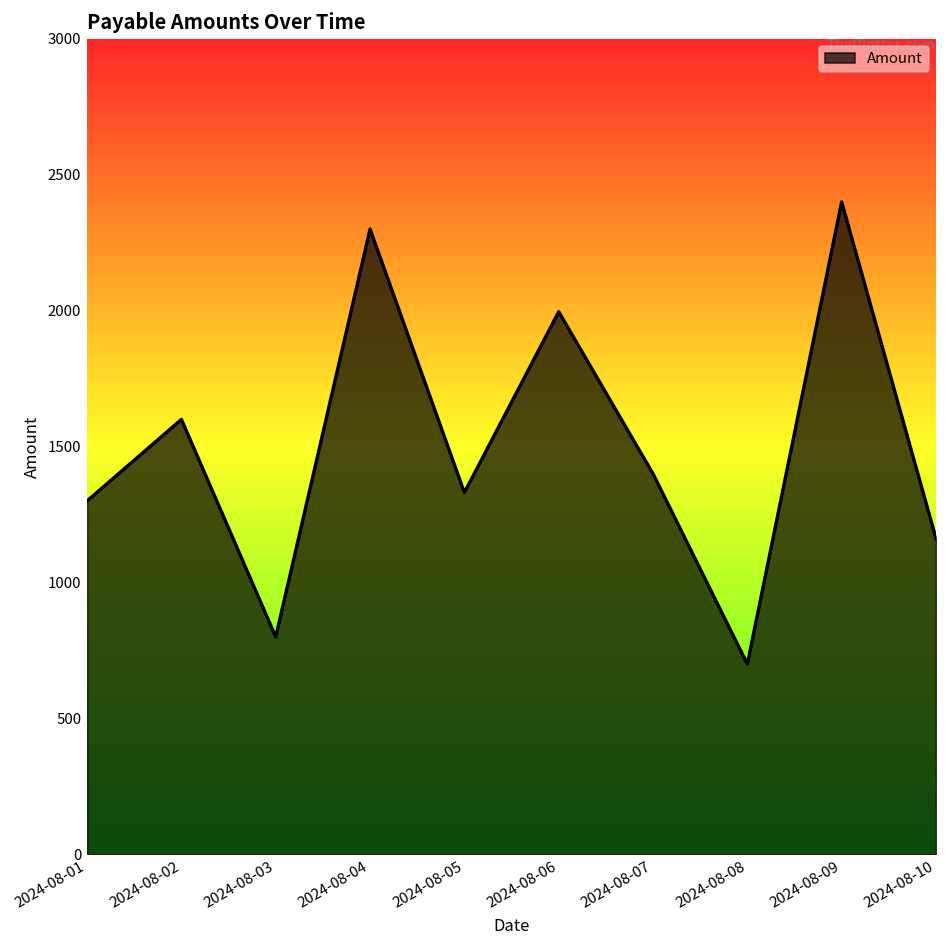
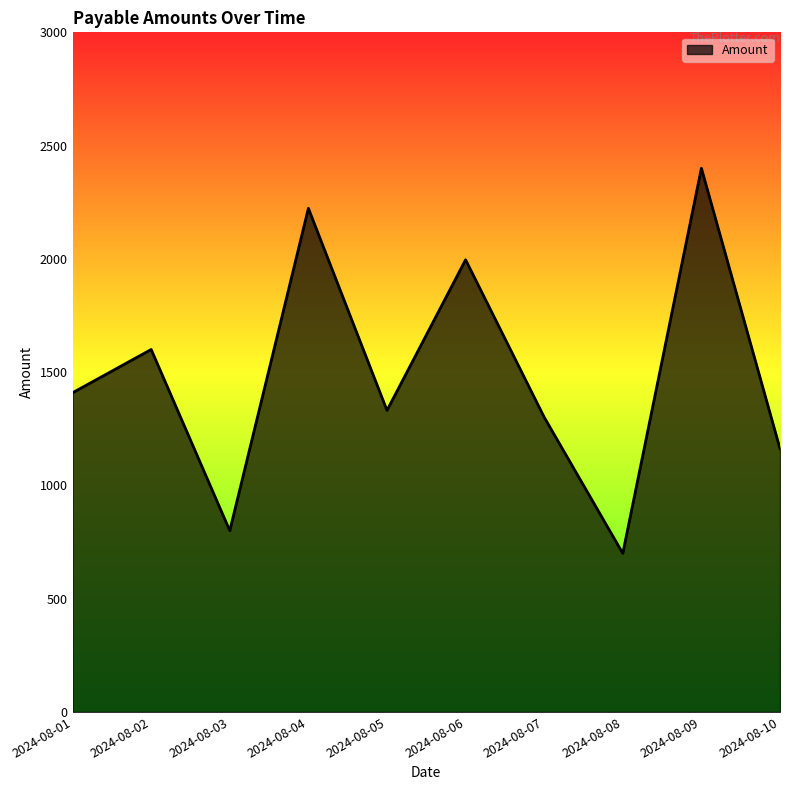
2024-08-01: 1300 -> 1410
2024-08-04: 2300 -> 2220
2024-08-07: 1400 -> 1300
